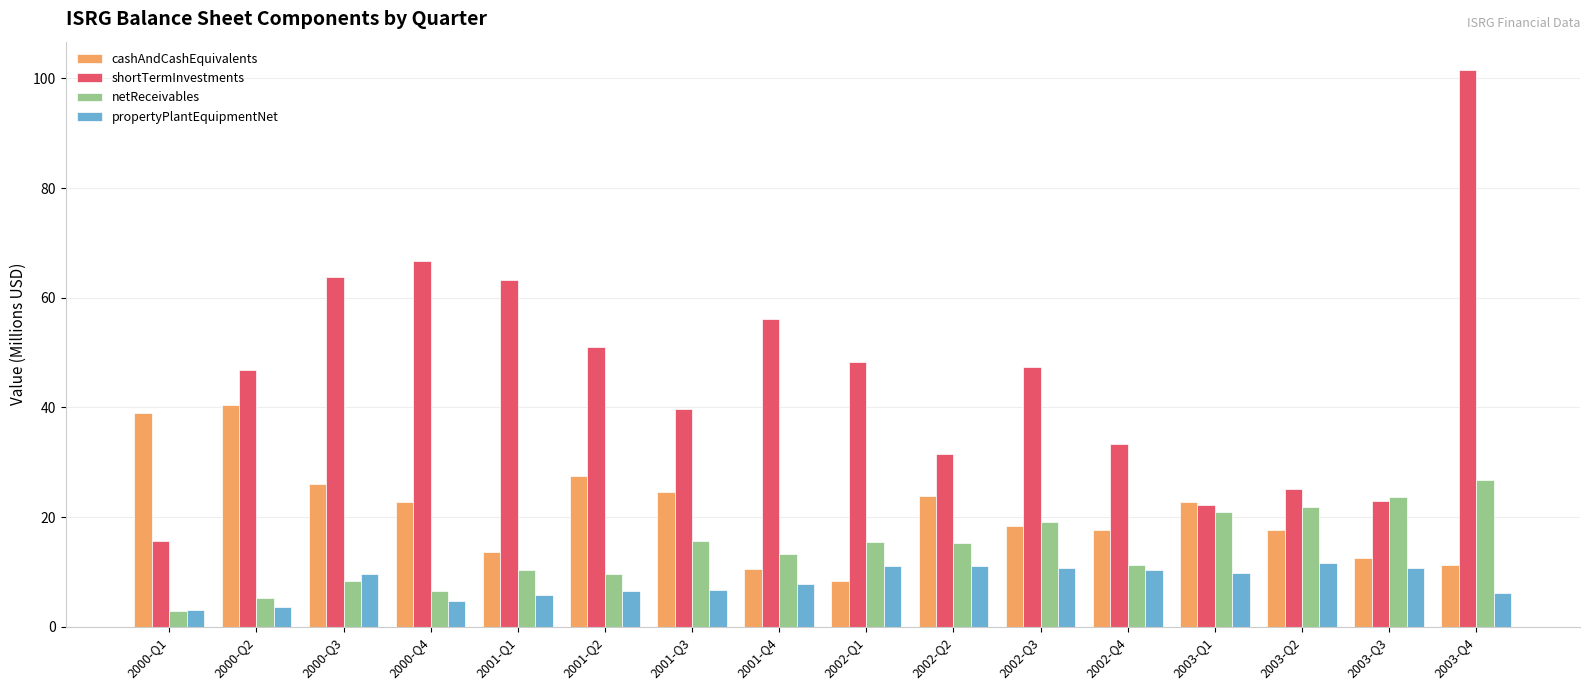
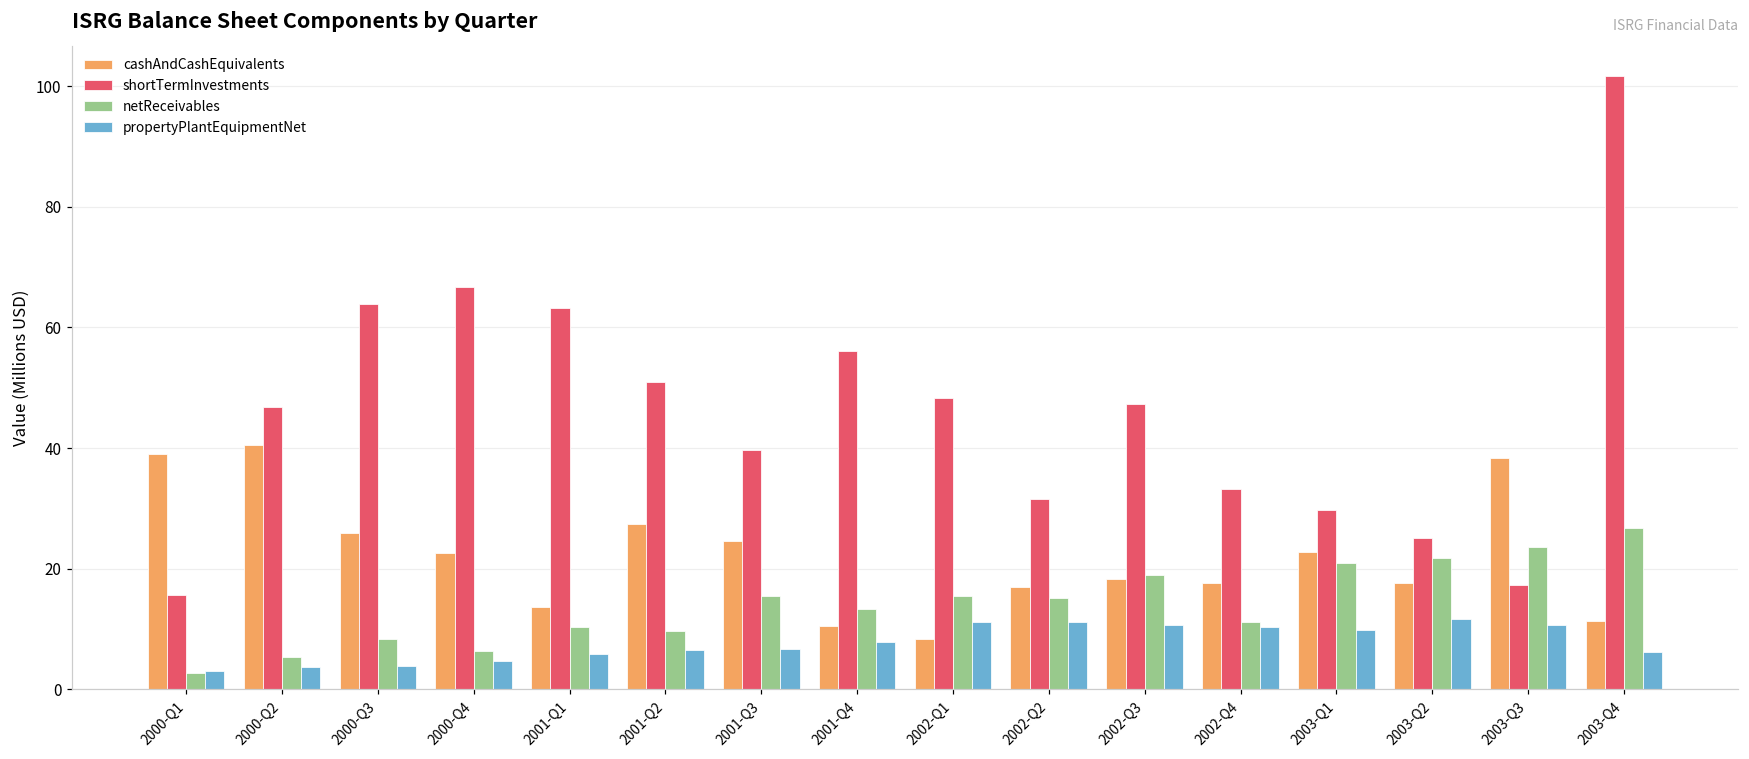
propertyPlantEquipmentNet, 2000-Q3: 10 -> 4
cashAndCashEquivalents, 2002-Q2: 24 -> 17
shortTermInvestments, 2003-Q1: 22 -> 30
cashAndCashEquivalents, 2003-Q3: 12 -> 38
shortTermInvestments, 2003-Q3: 23 -> 17
